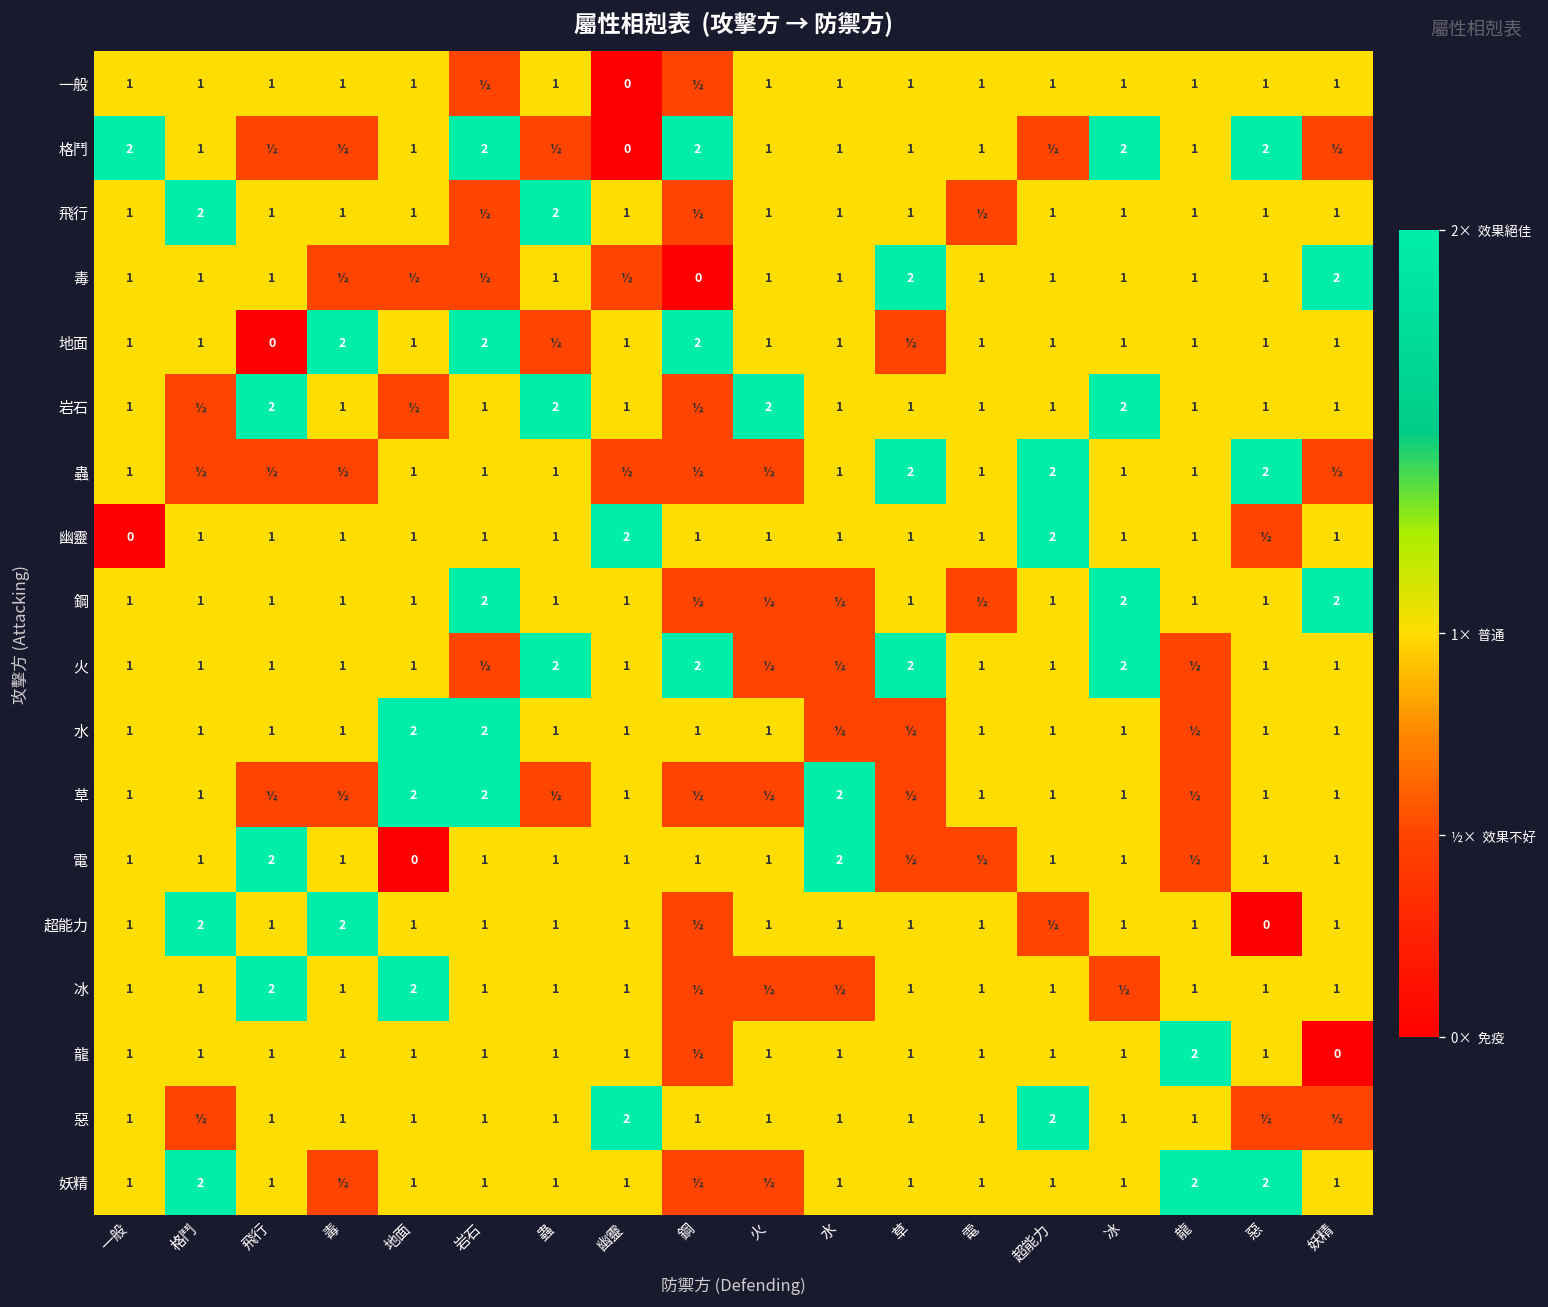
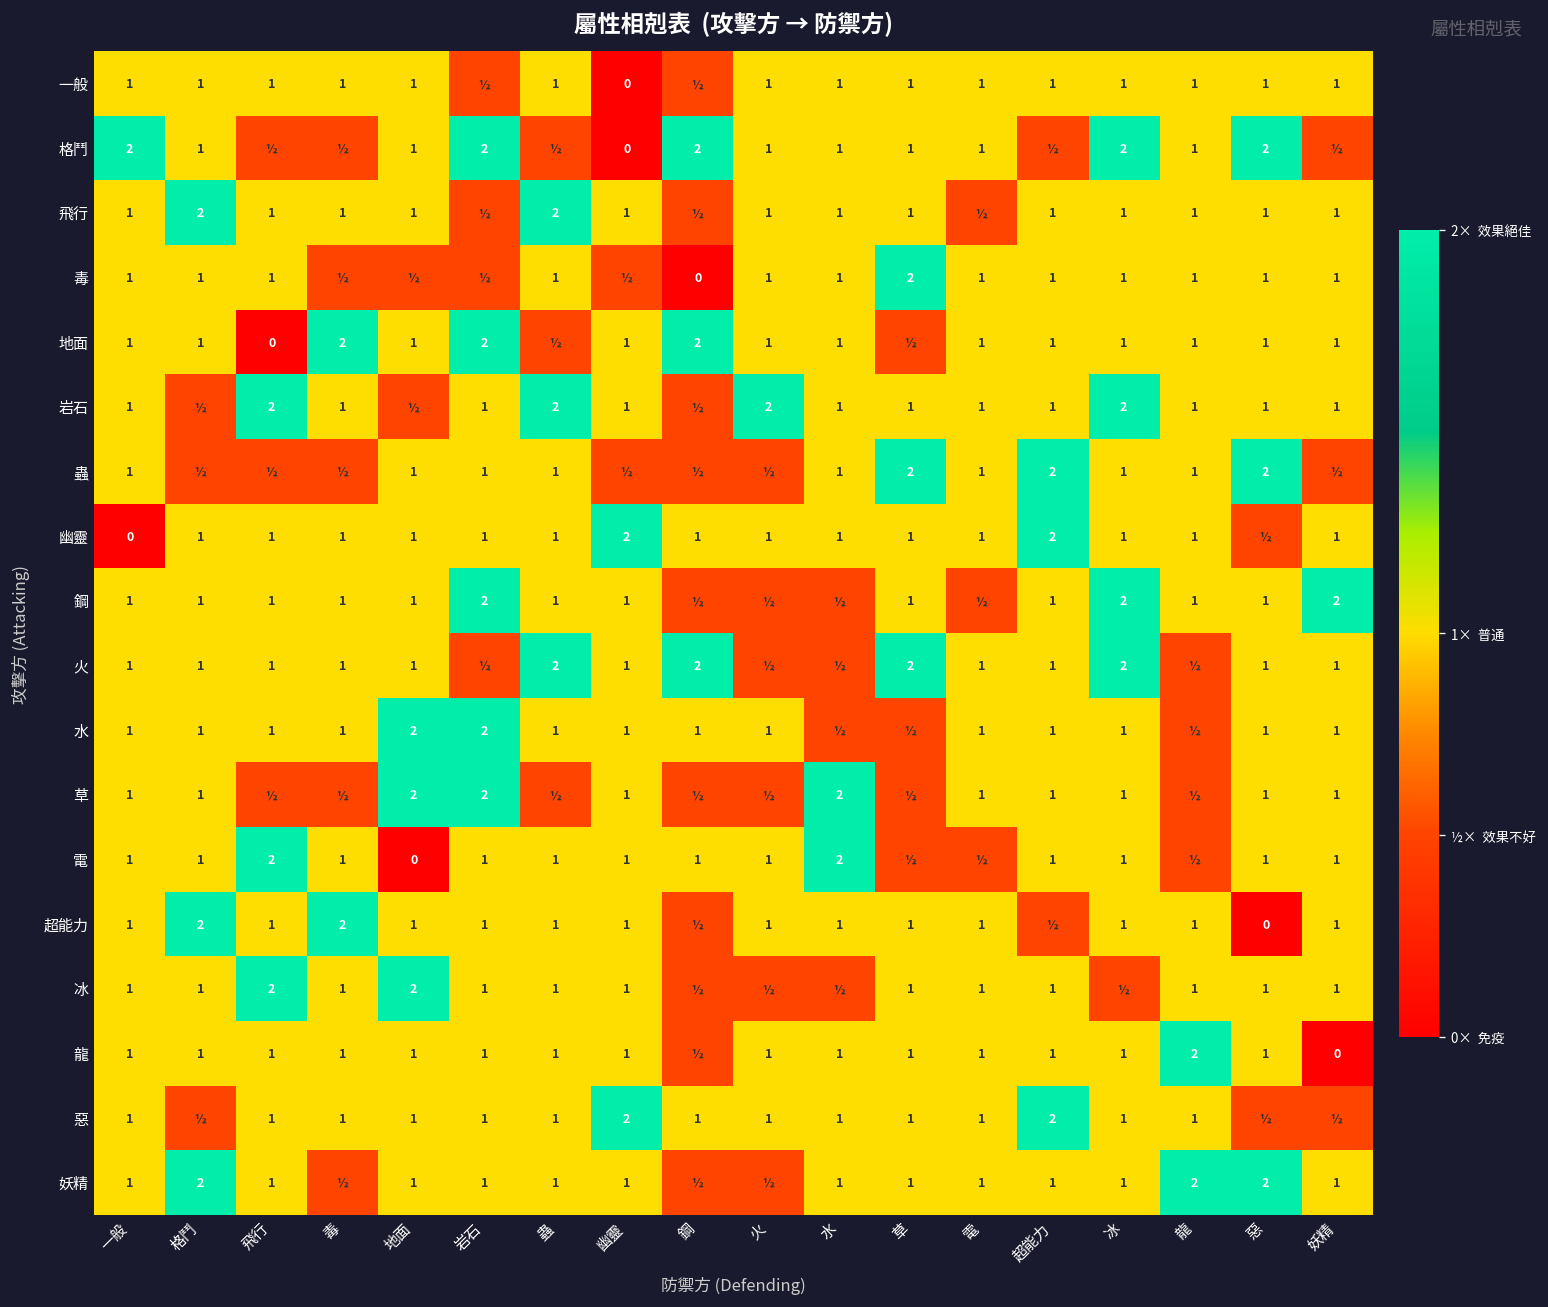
毒, 妖精: 2 -> 1
